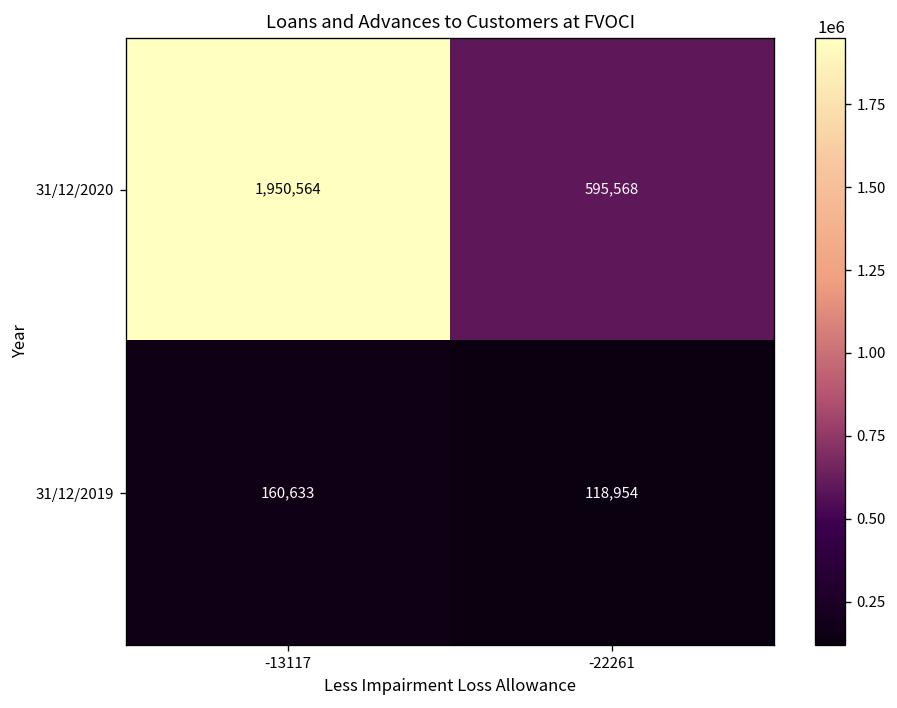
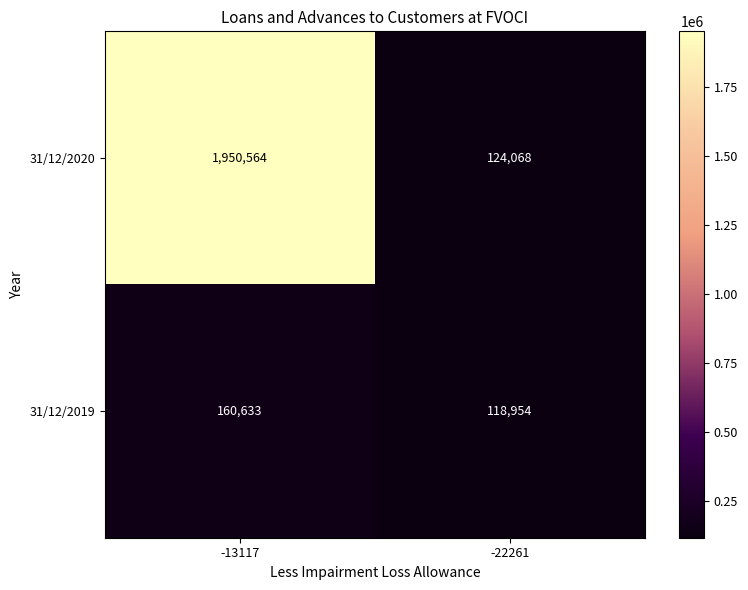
31/12/2020, -22261: 595,568 -> 124,068
